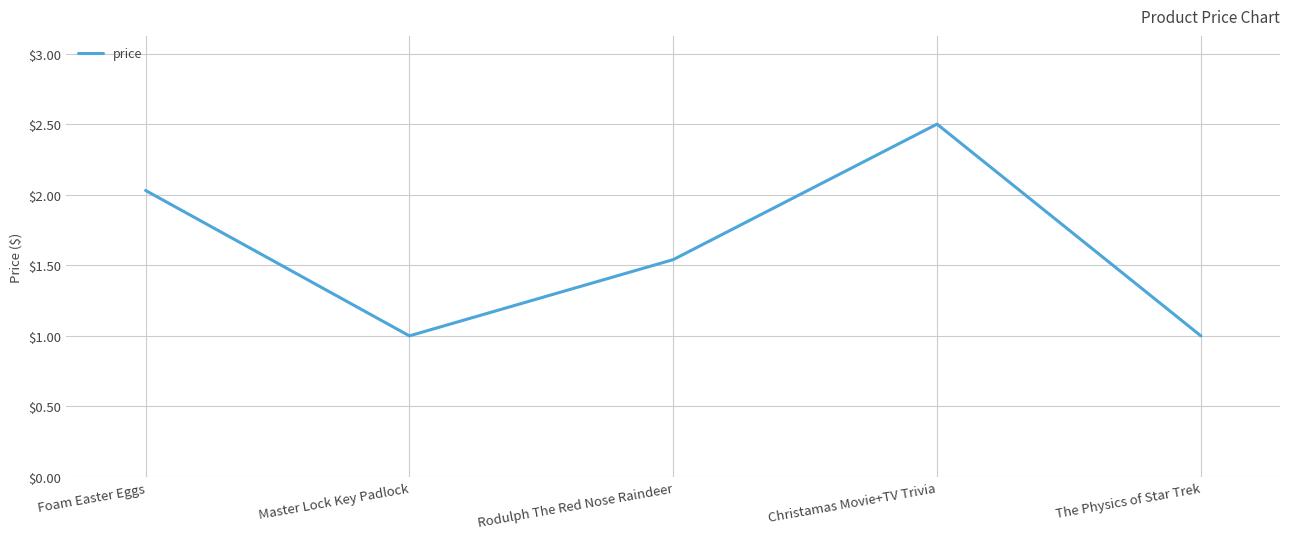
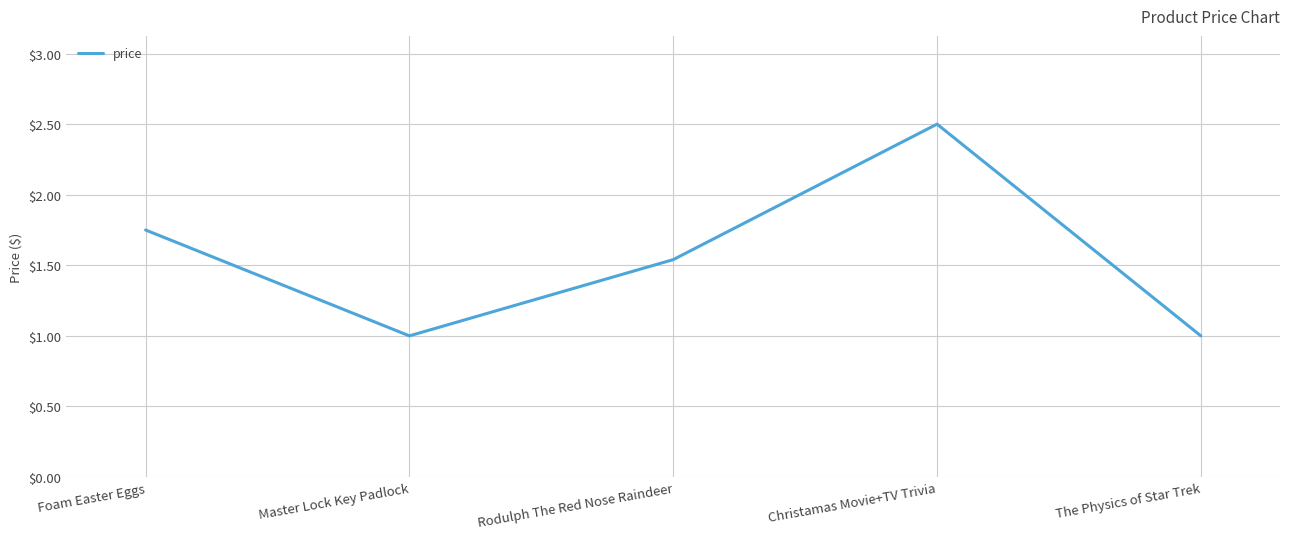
Foam Easter Eggs: $2.03 -> $1.75
